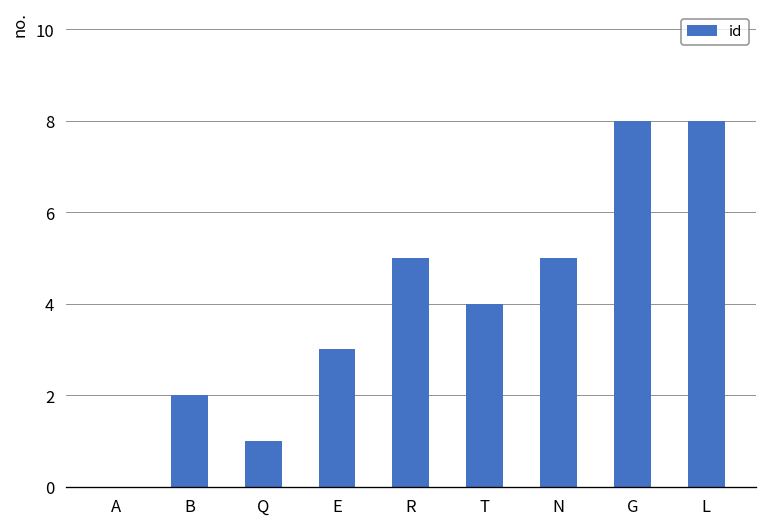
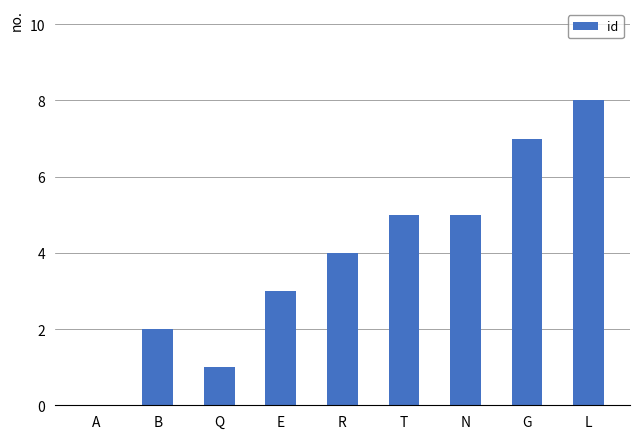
R: 5 -> 4
T: 4 -> 5
G: 8 -> 7
